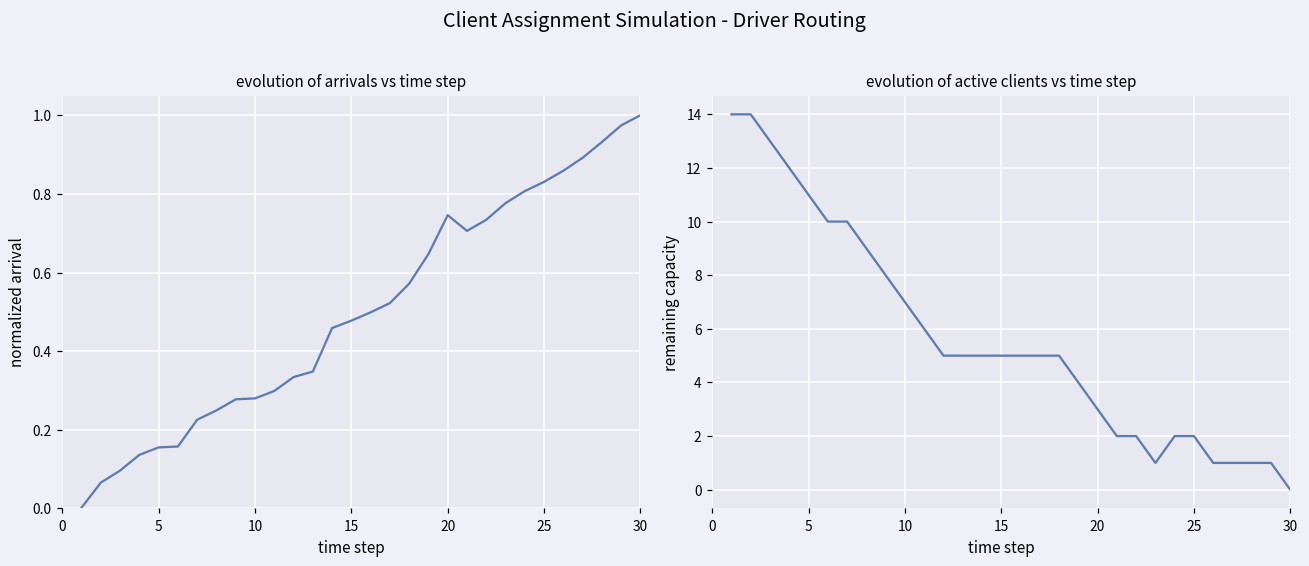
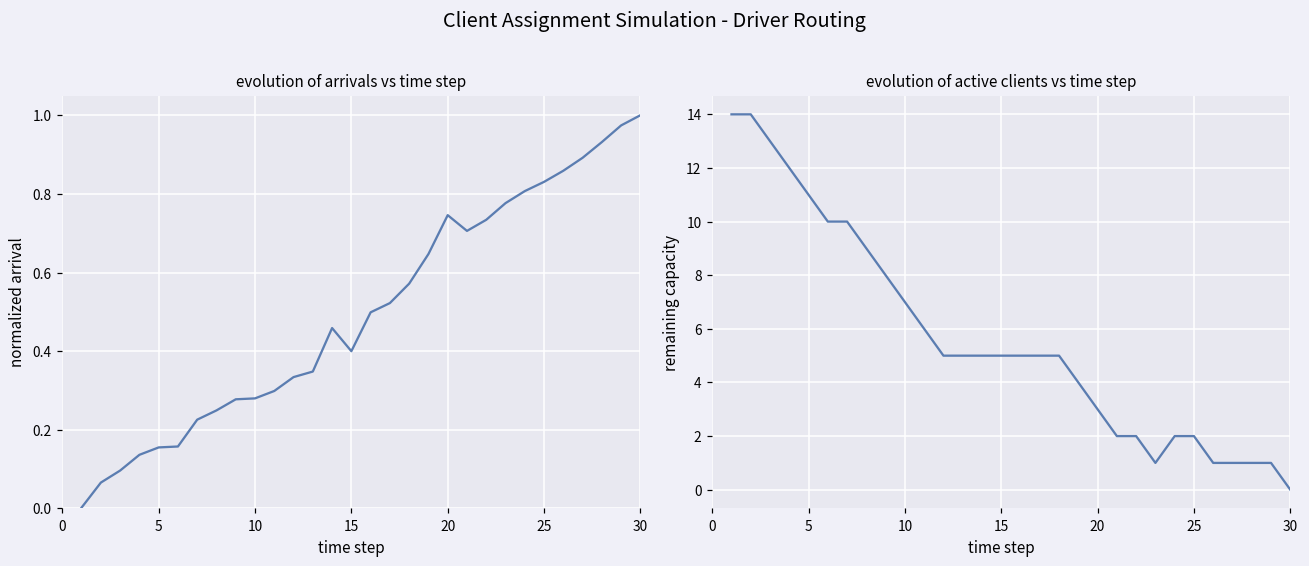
evolution of arrivals vs time step, 15: 0.48 -> 0.40
